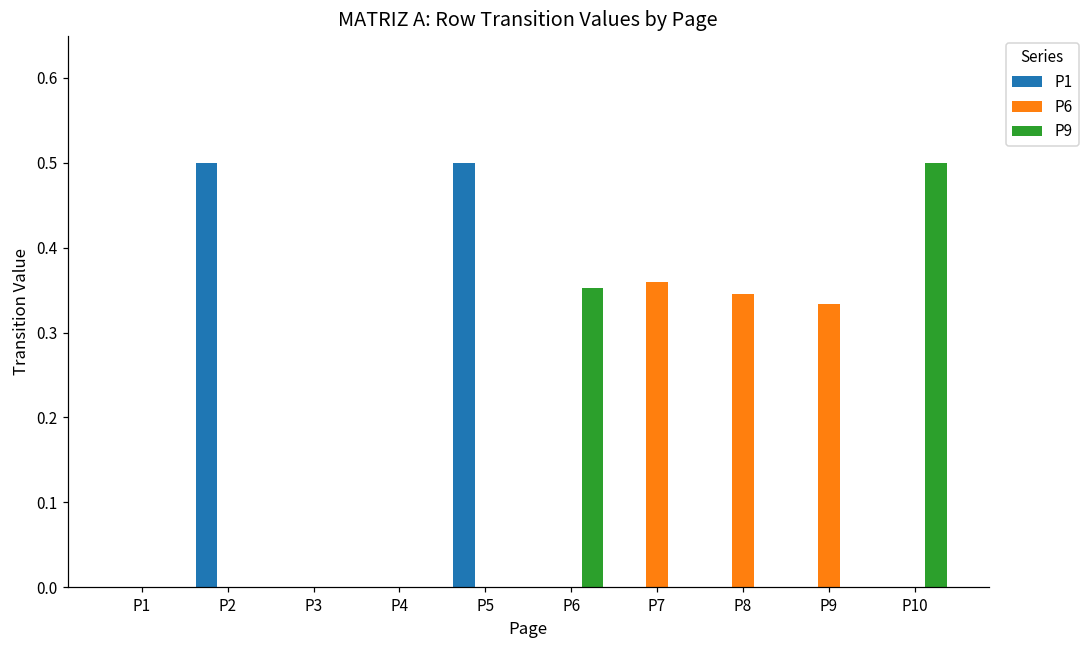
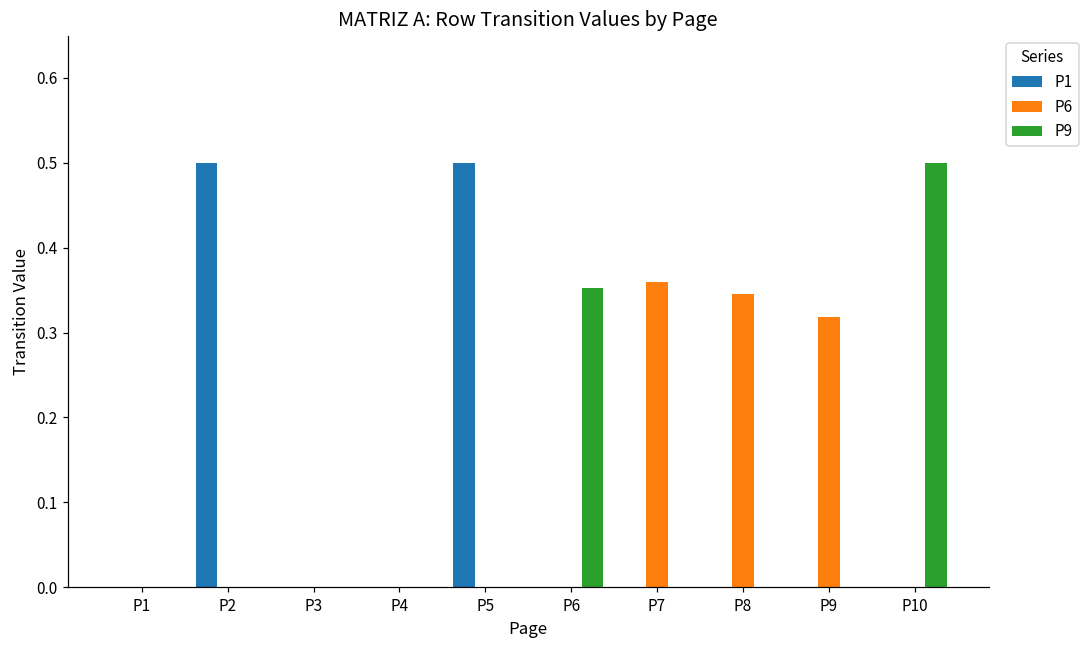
P6, P9: 0.33 -> 0.32
